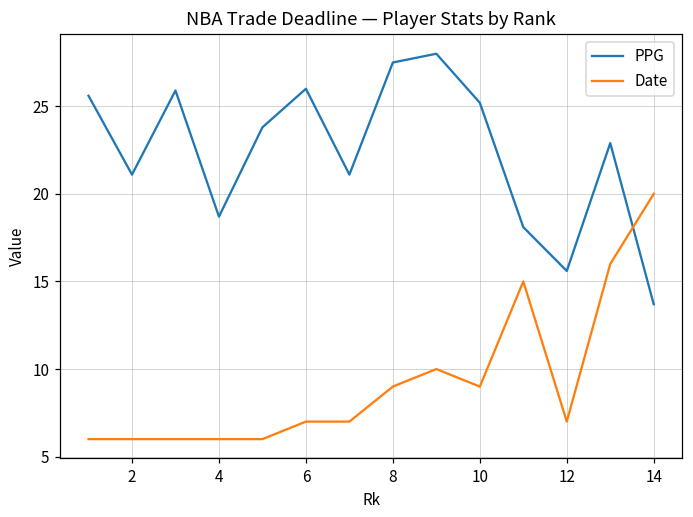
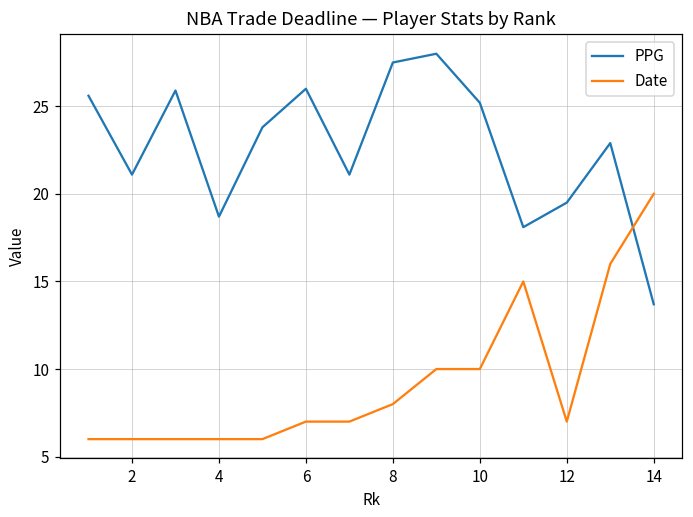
Date, 8: 9 -> 8
Date, 10: 9 -> 10
PPG, 12: 15.6 -> 19.5
